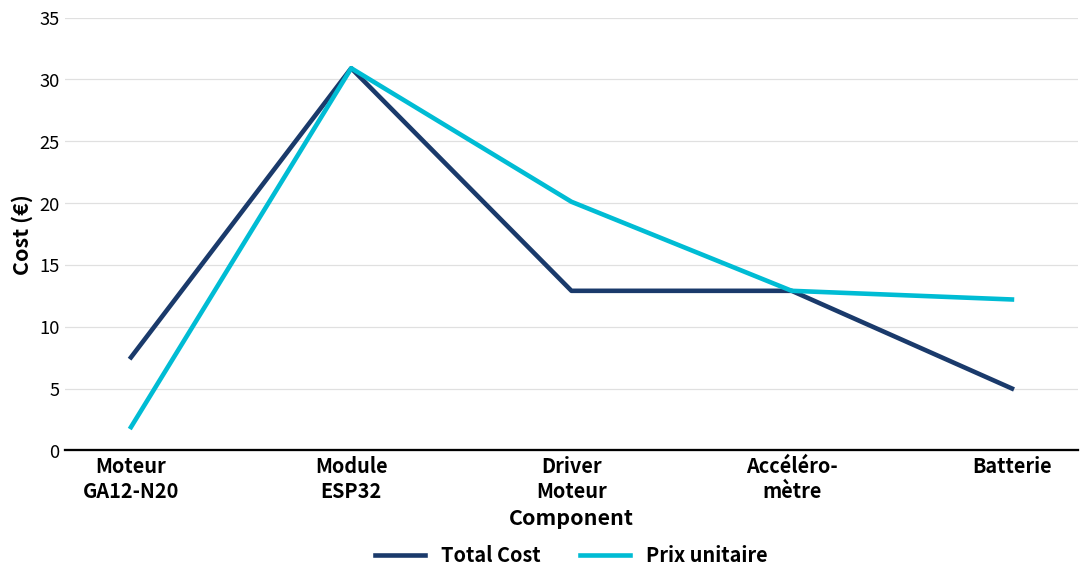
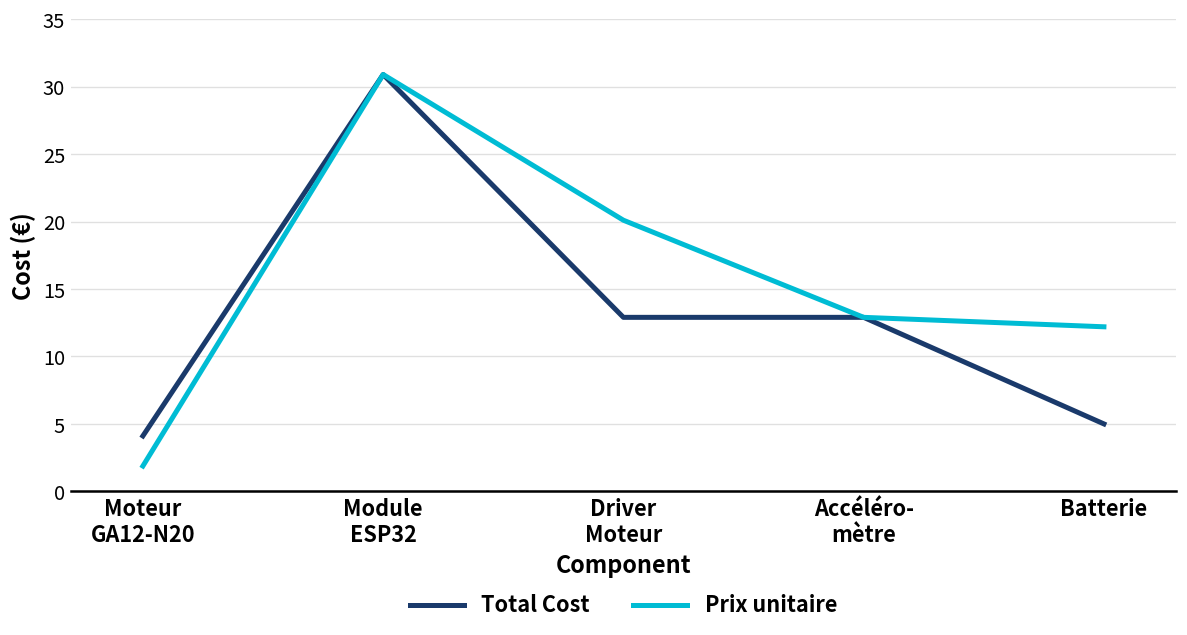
Total Cost, Moteur GA12-N20: 7.5 -> 4.1
